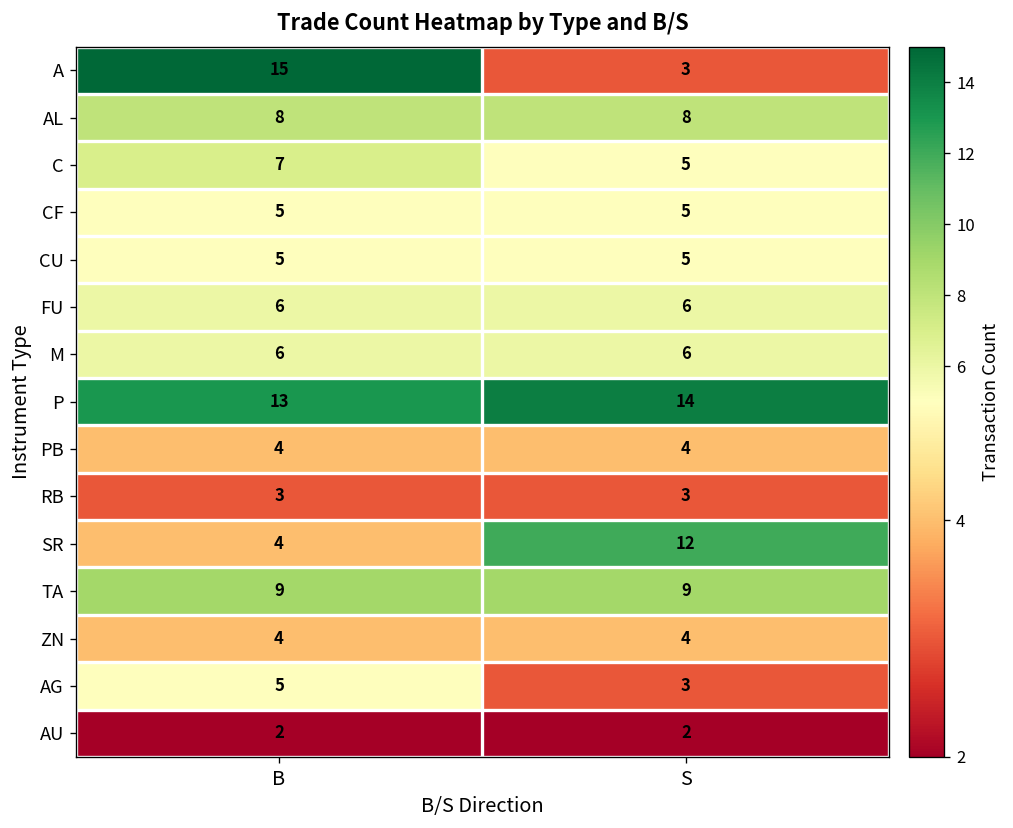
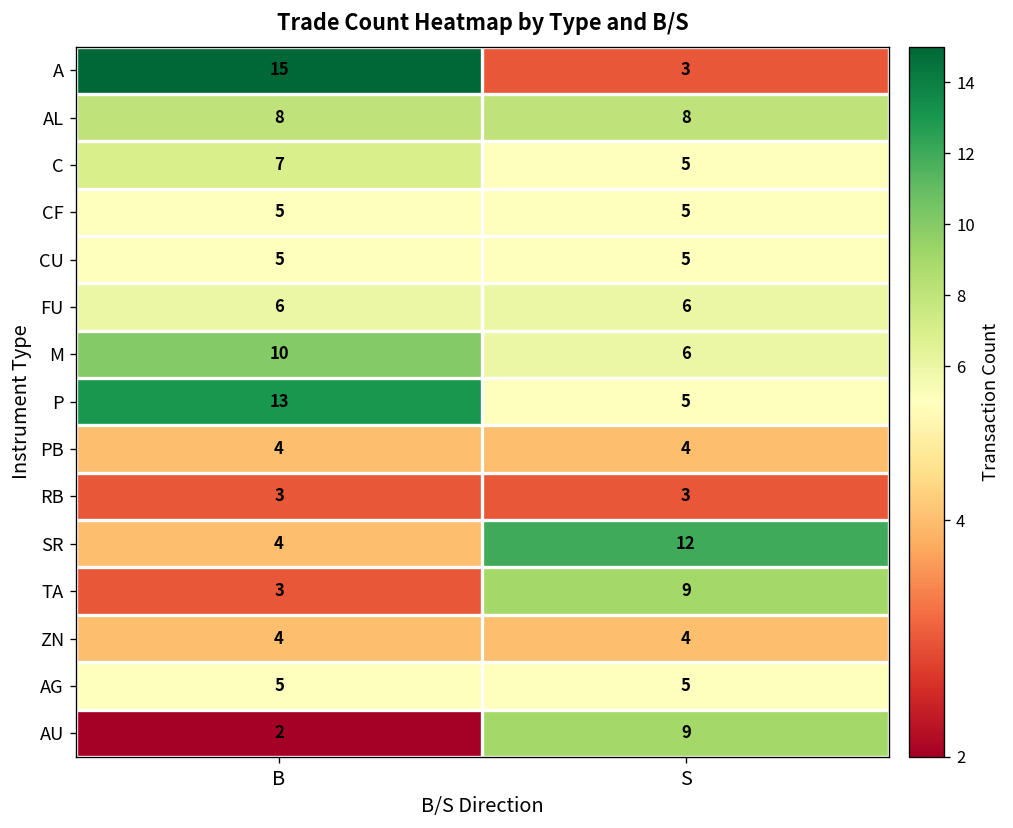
M, B: 6 -> 10
P, S: 14 -> 5
TA, B: 9 -> 3
AG, S: 3 -> 5
AU, S: 2 -> 9
